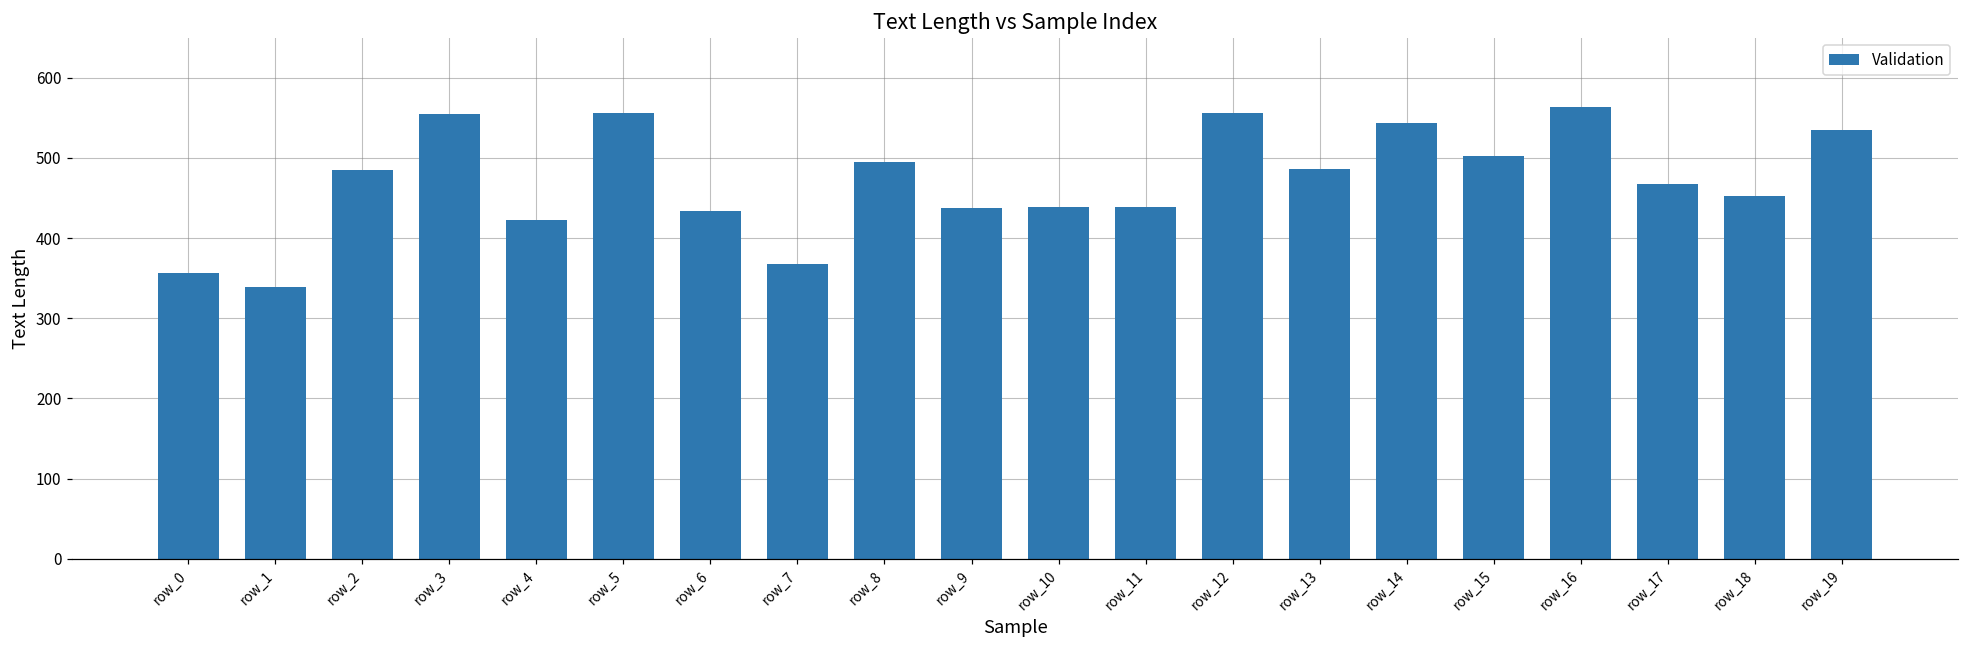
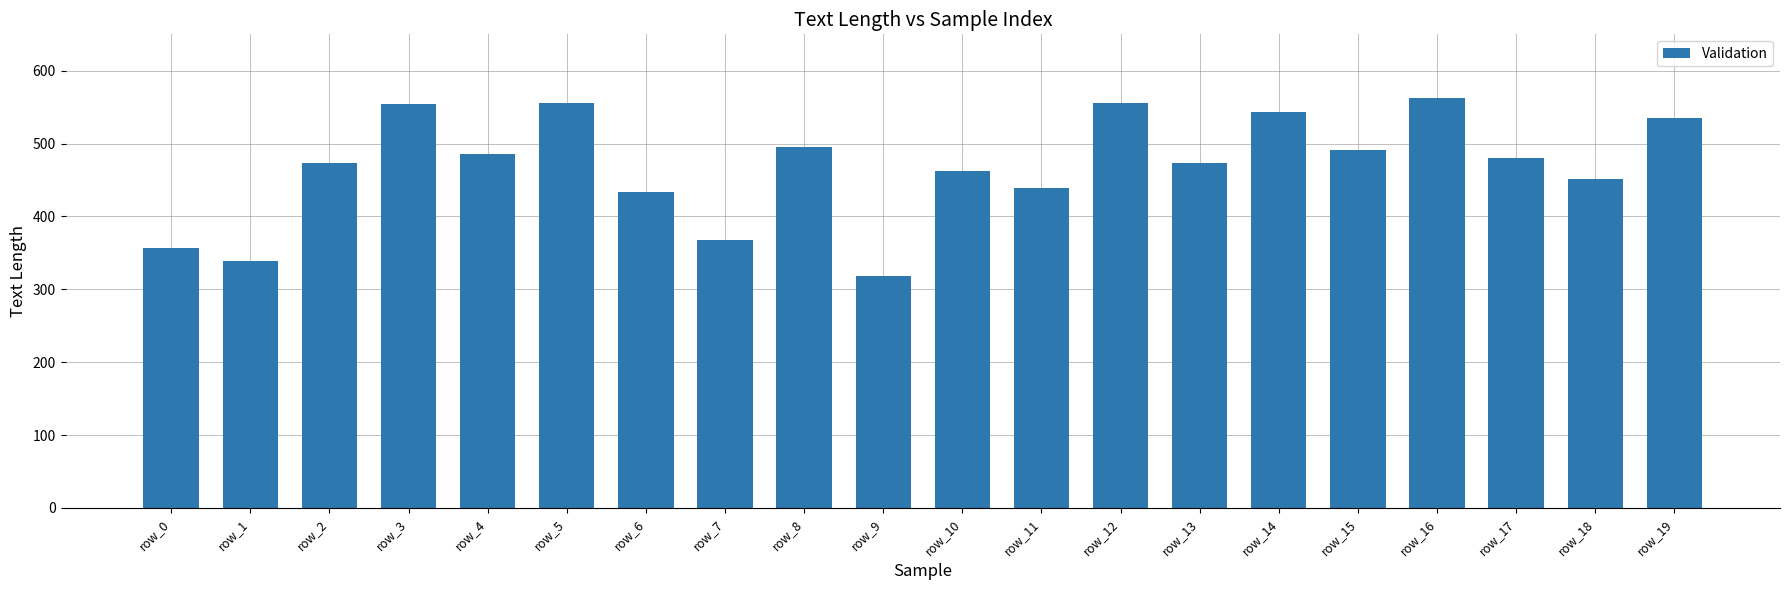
row_2: 490 -> 470
row_4: 420 -> 490
row_9: 440 -> 320
row_10: 440 -> 460
row_13: 490 -> 470
row_15: 500 -> 490
row_17: 470 -> 480
